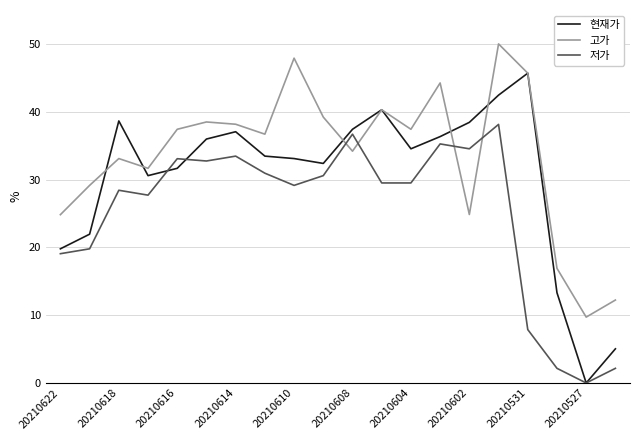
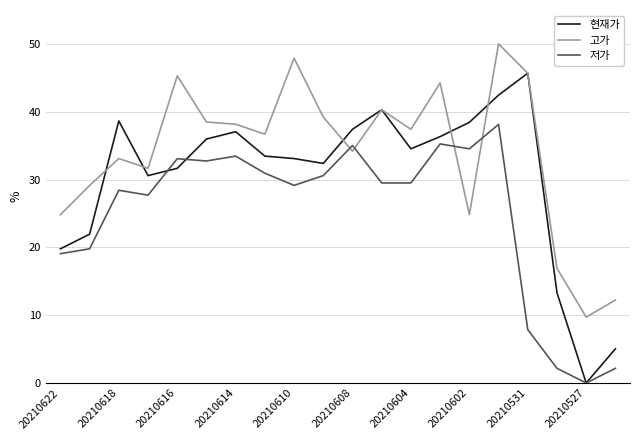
고가, 20210616: 37 -> 45
저가, 20210608: 37 -> 35
